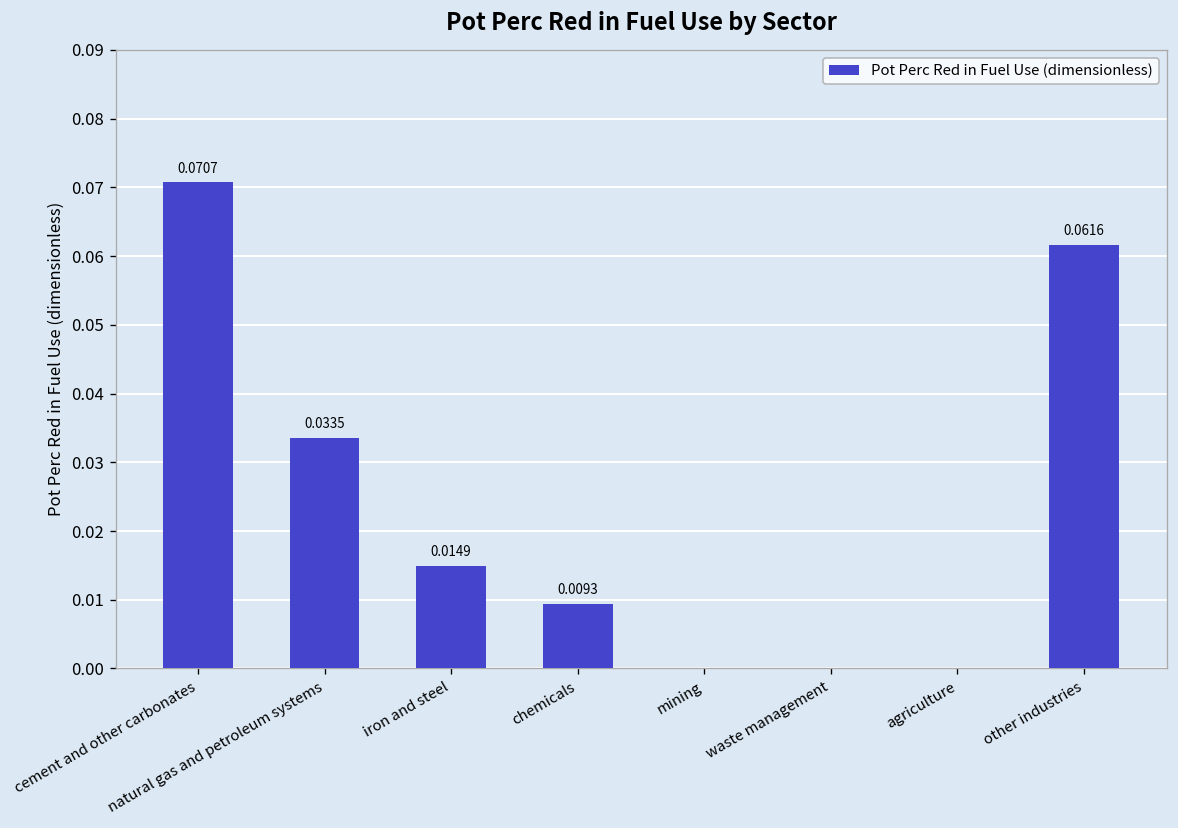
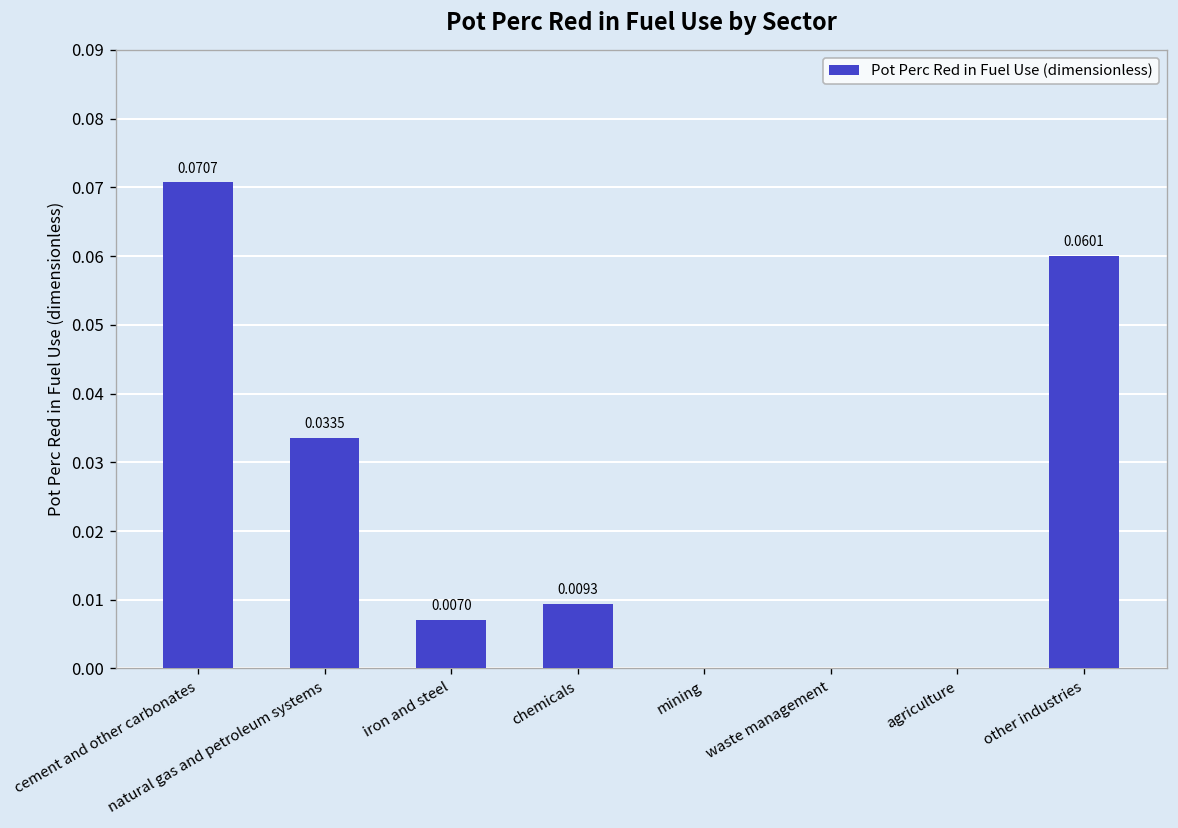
iron and steel: 0.0149 -> 0.0070
other industries: 0.0616 -> 0.0601
